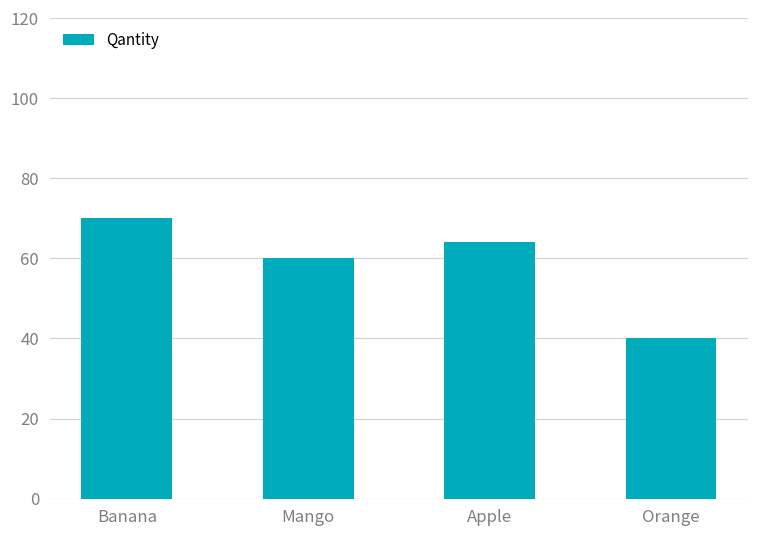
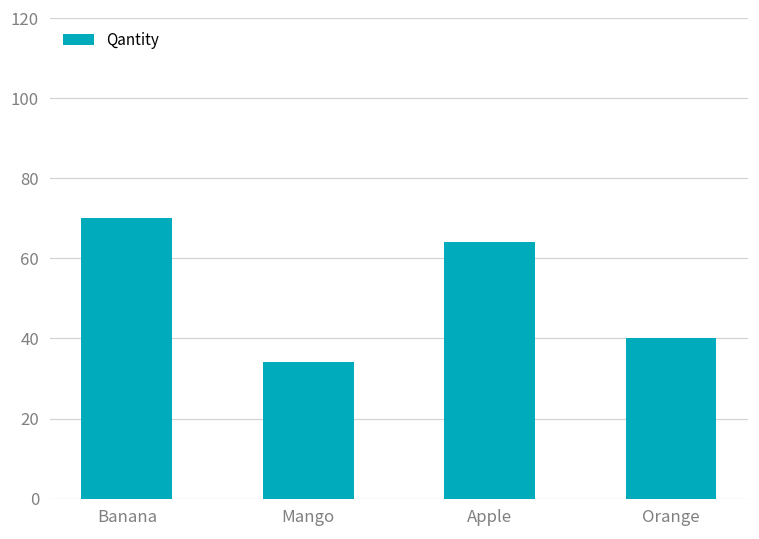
Mango: 60 -> 34
